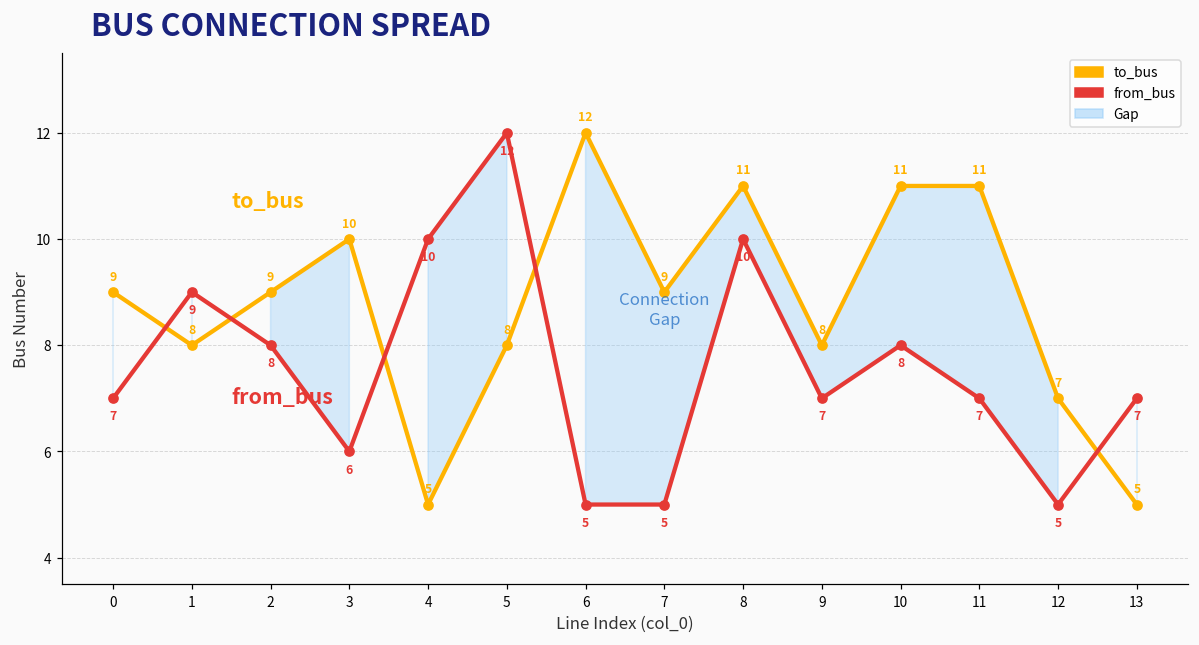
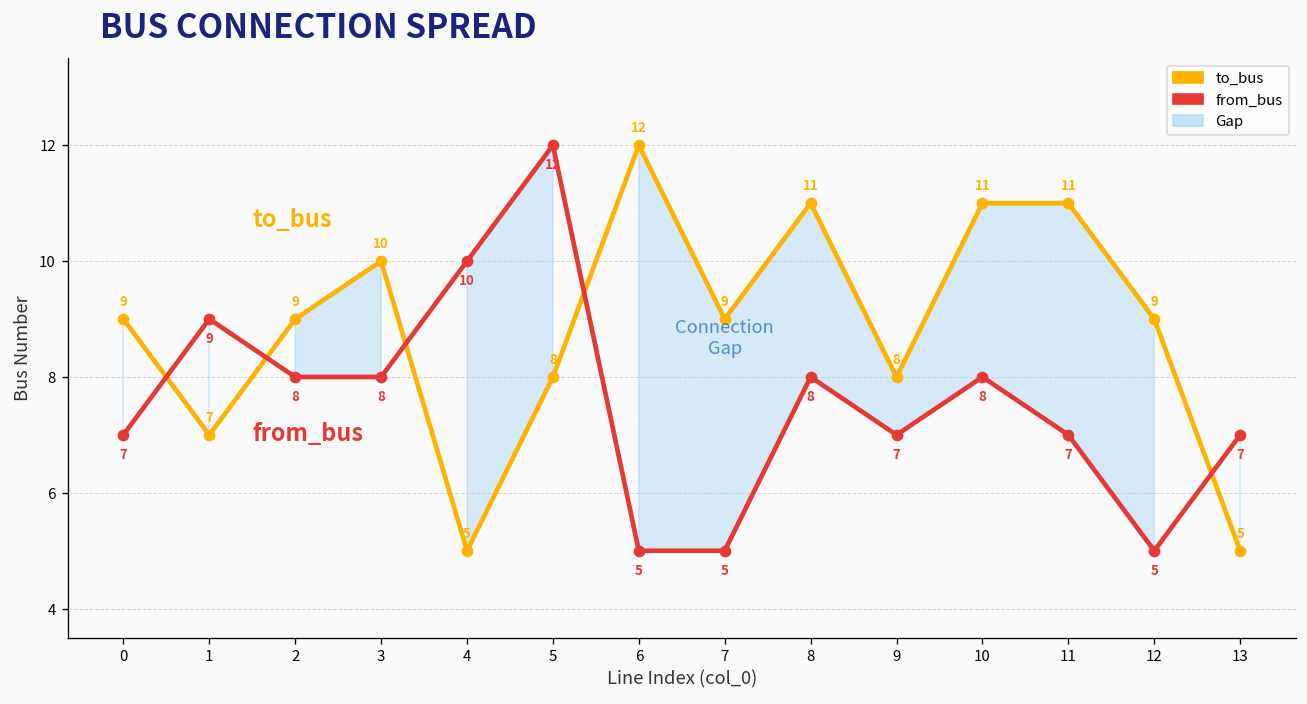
to_bus, 1: 8 -> 7
from_bus, 3: 6 -> 8
from_bus, 8: 10 -> 8
to_bus, 12: 7 -> 9
